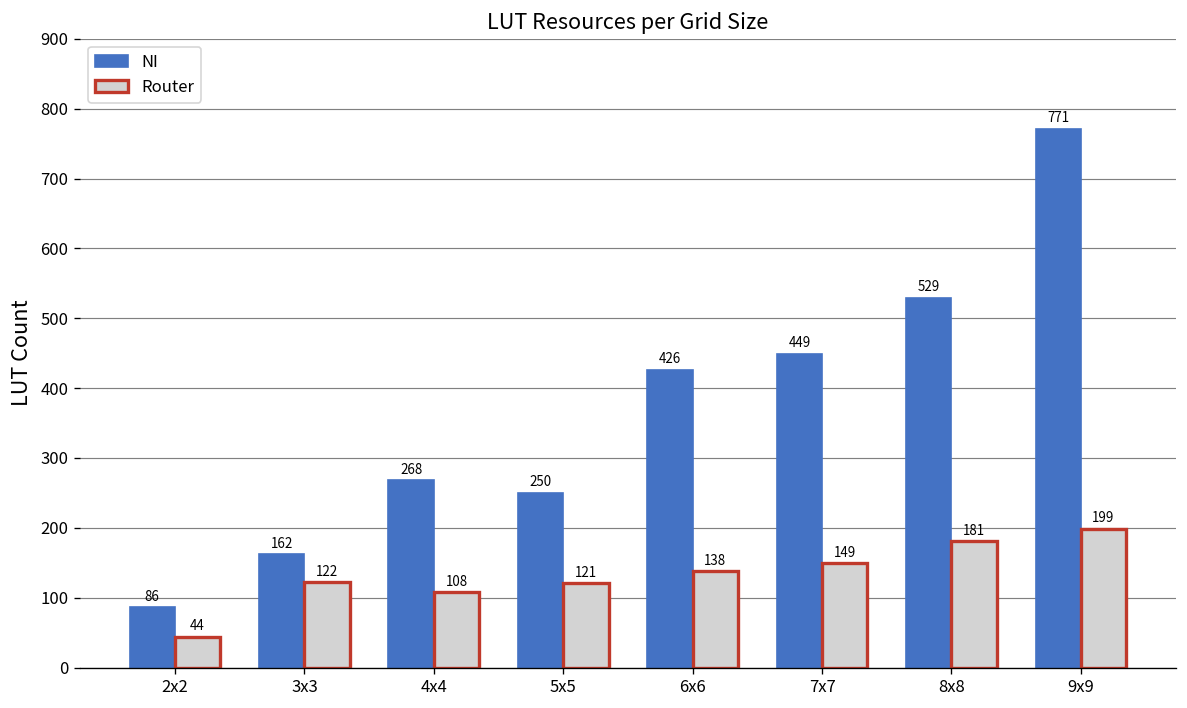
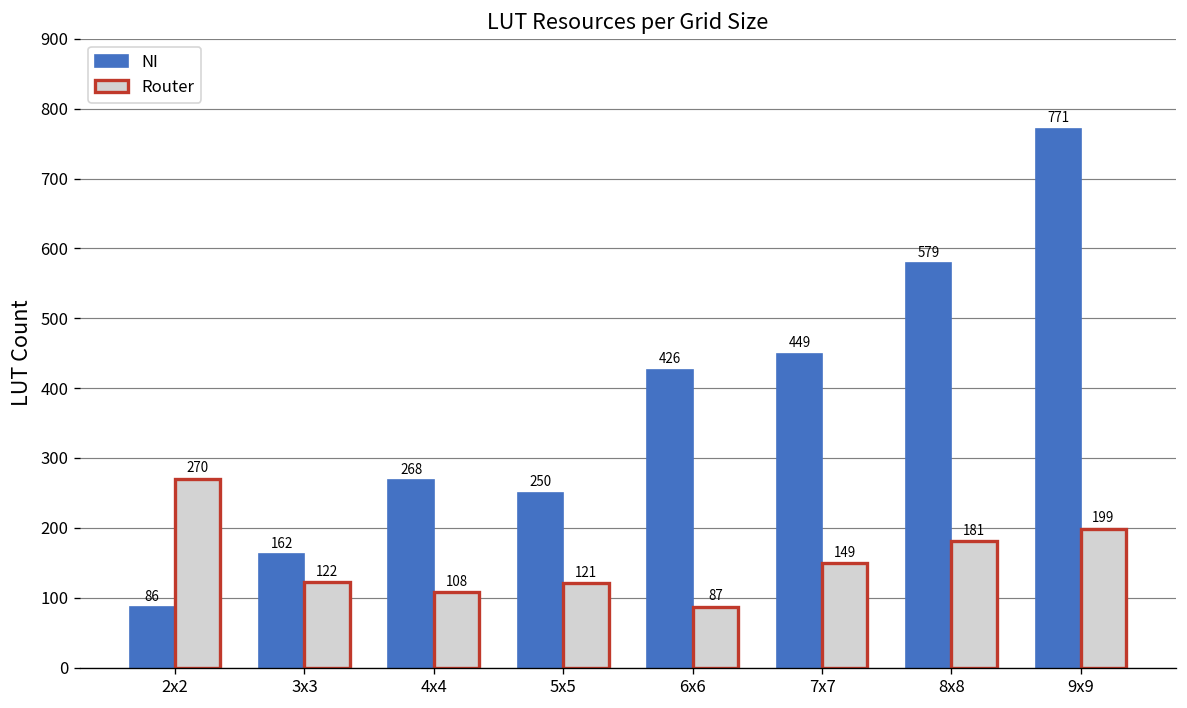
Router, 2x2: 44 -> 270
Router, 6x6: 138 -> 87
NI, 8x8: 529 -> 579
